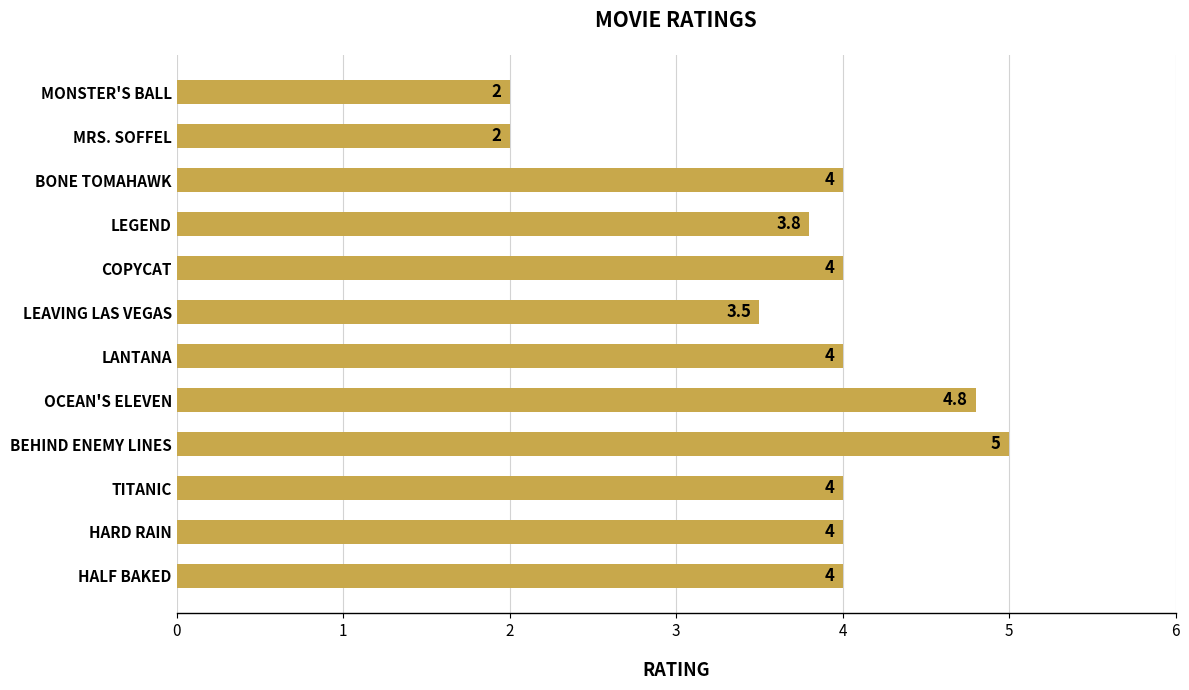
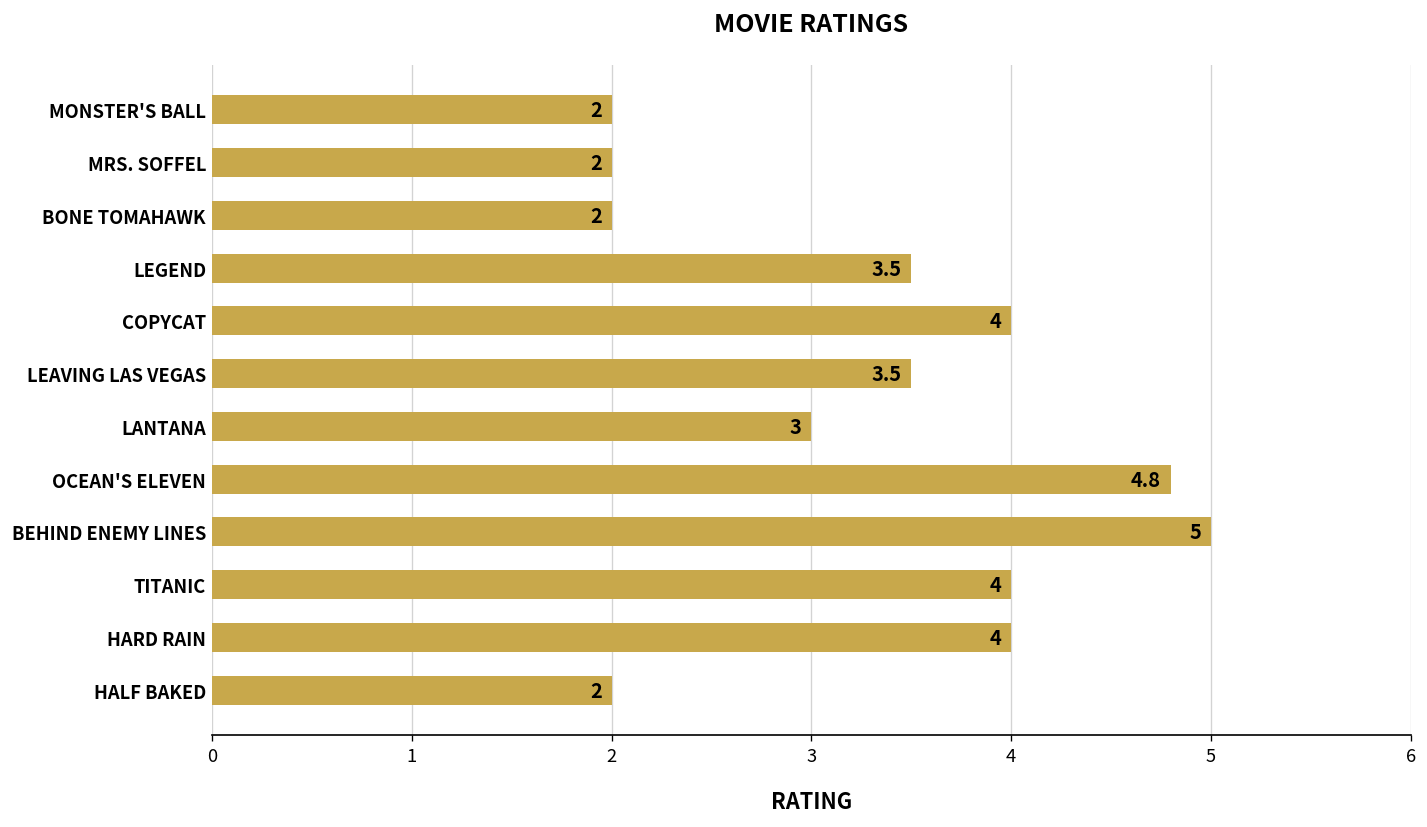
BONE TOMAHAWK: 4 -> 2
LEGEND: 3.8 -> 3.5
LANTANA: 4 -> 3
HALF BAKED: 4 -> 2
